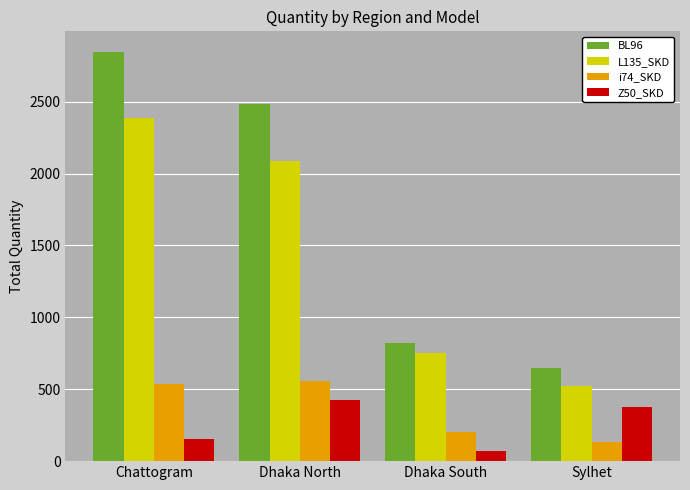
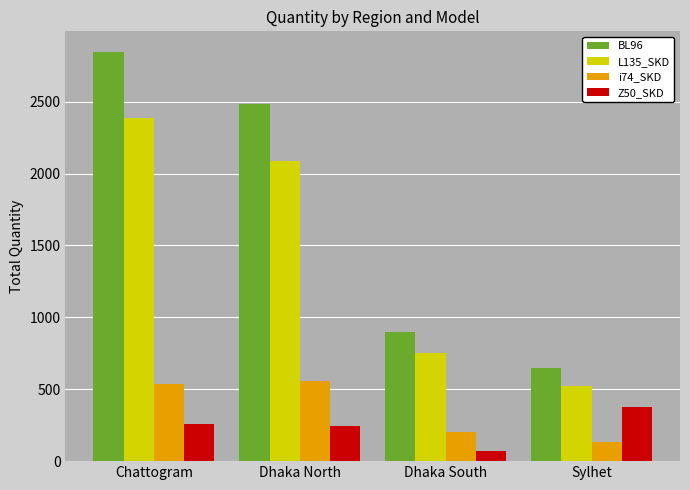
Z50_SKD, Chattogram: 160 -> 260
Z50_SKD, Dhaka North: 420 -> 250
BL96, Dhaka South: 820 -> 900
